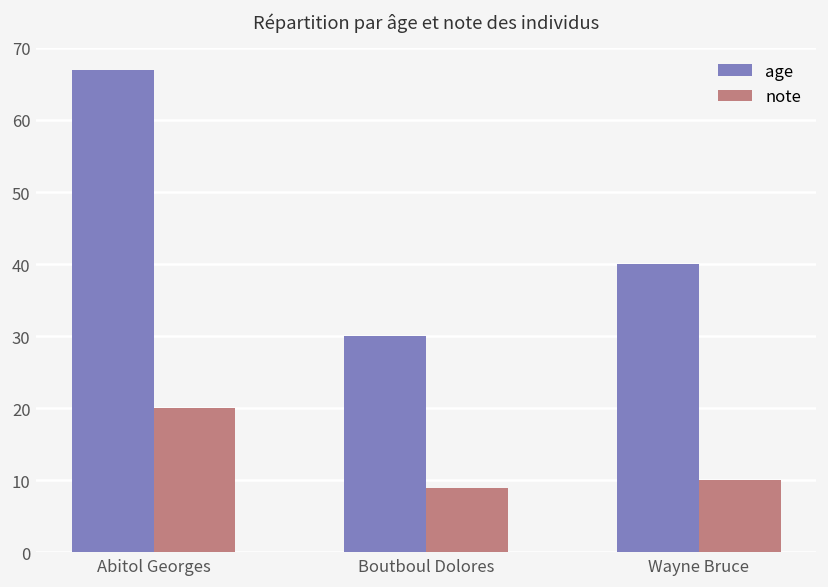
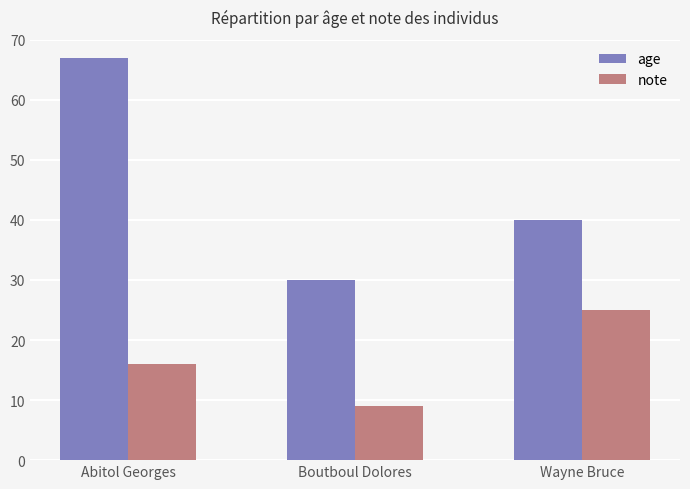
note, Abitol Georges: 20 -> 16
note, Wayne Bruce: 10 -> 25
